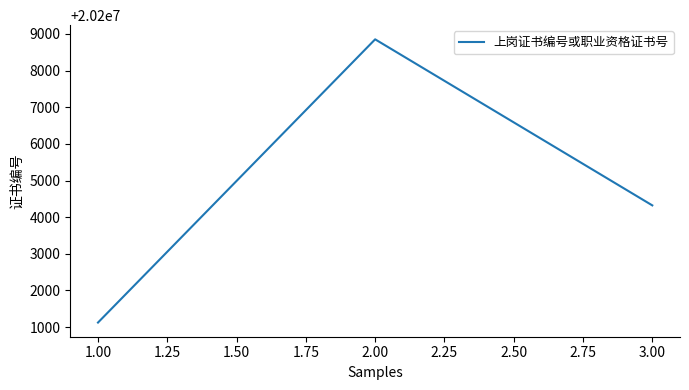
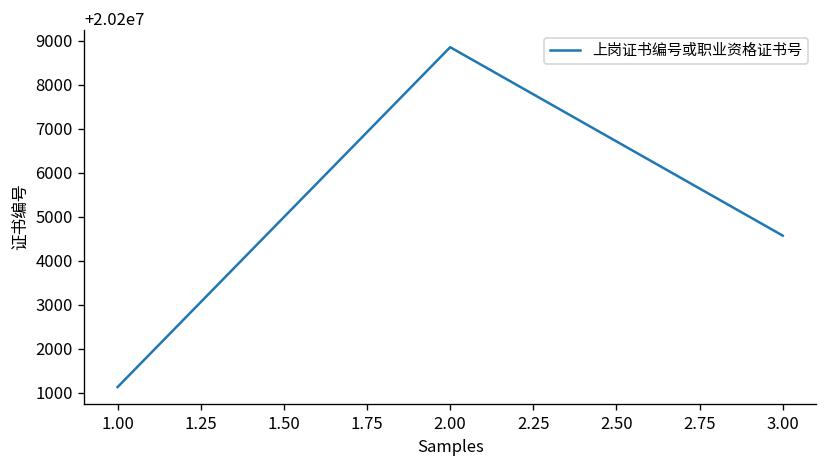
3.00: 20204300 -> 20204600
